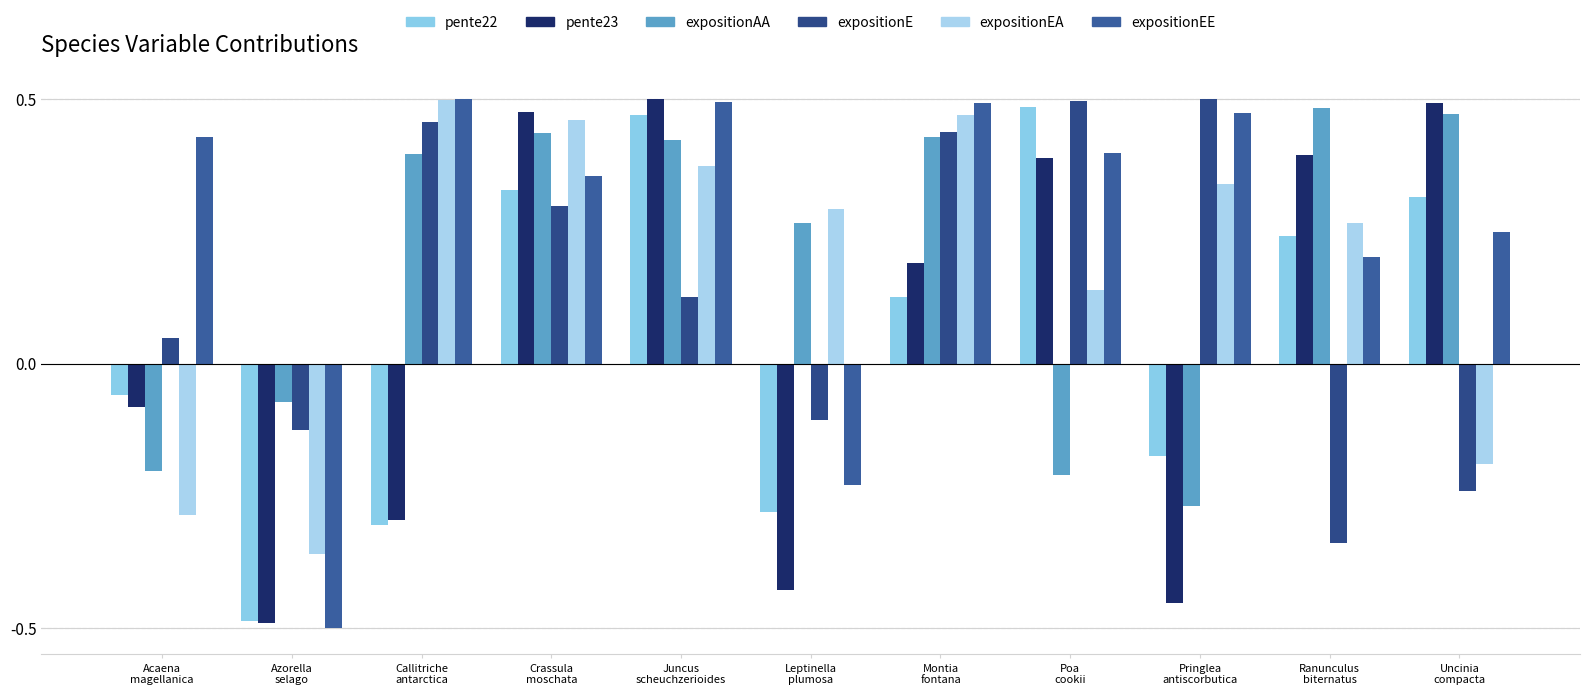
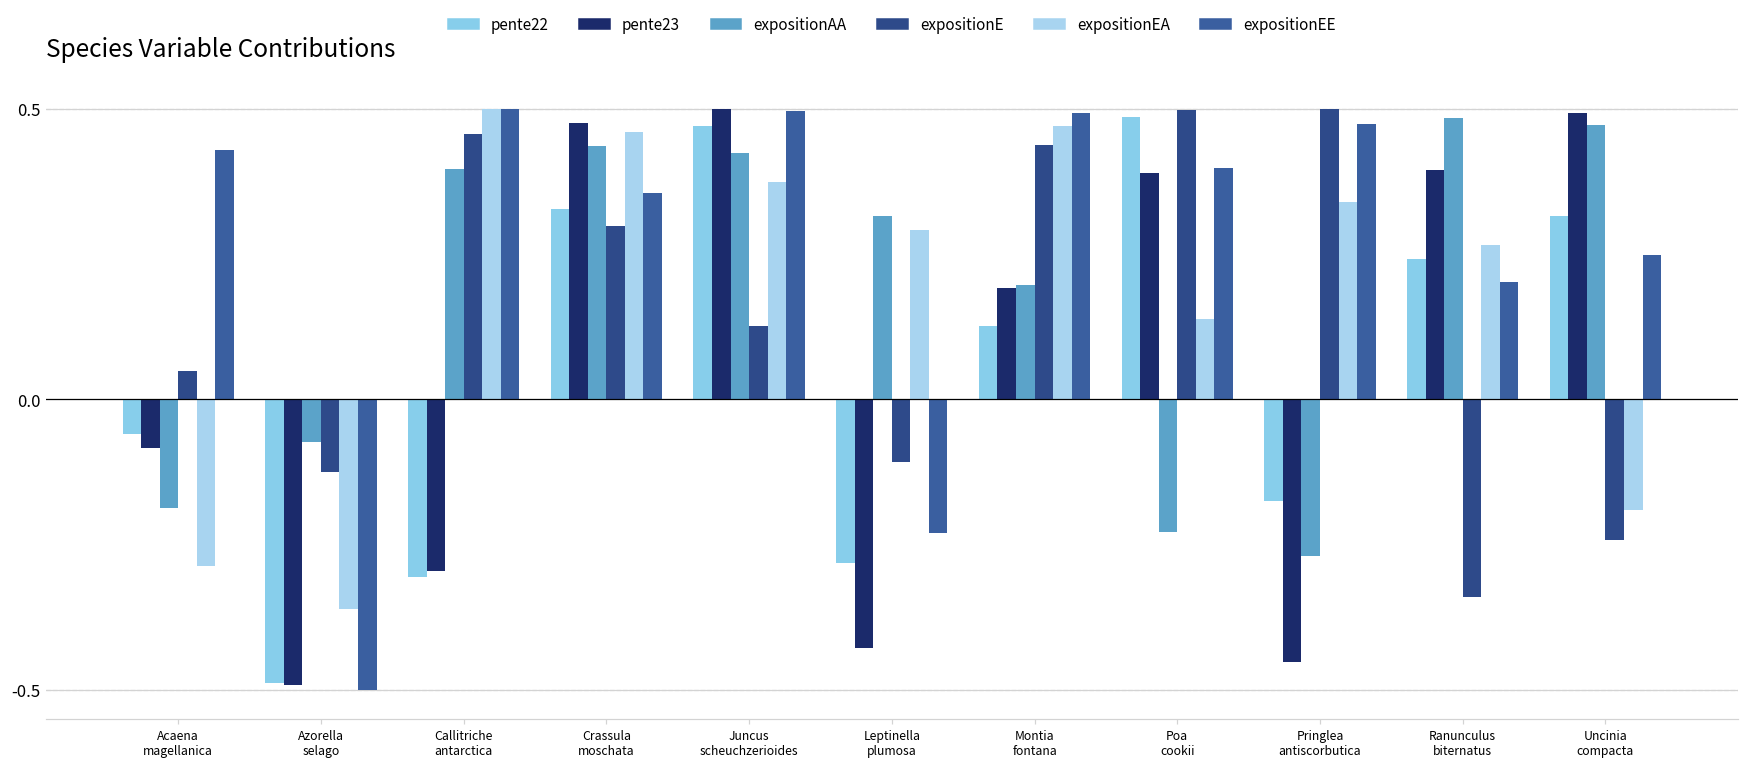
expositionAA, Acaena magellanica: -0.20 -> -0.19
expositionAA, Leptinella plumosa: 0.27 -> 0.32
expositionAA, Montia fontana: 0.43 -> 0.20
expositionAA, Poa cookii: -0.21 -> -0.23
